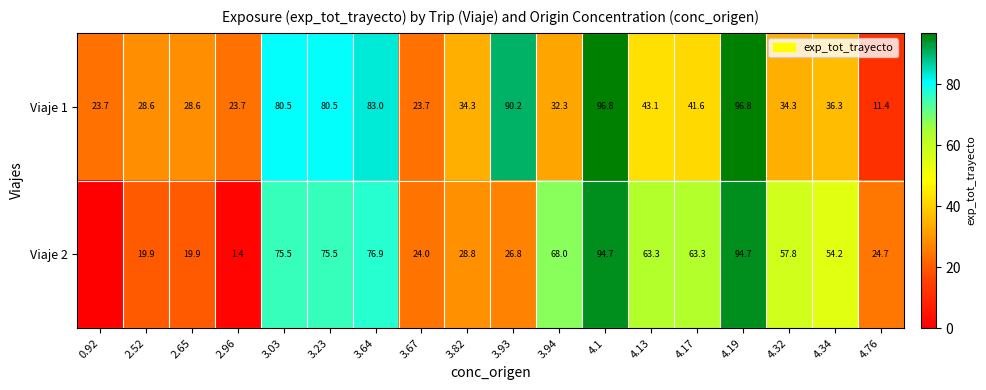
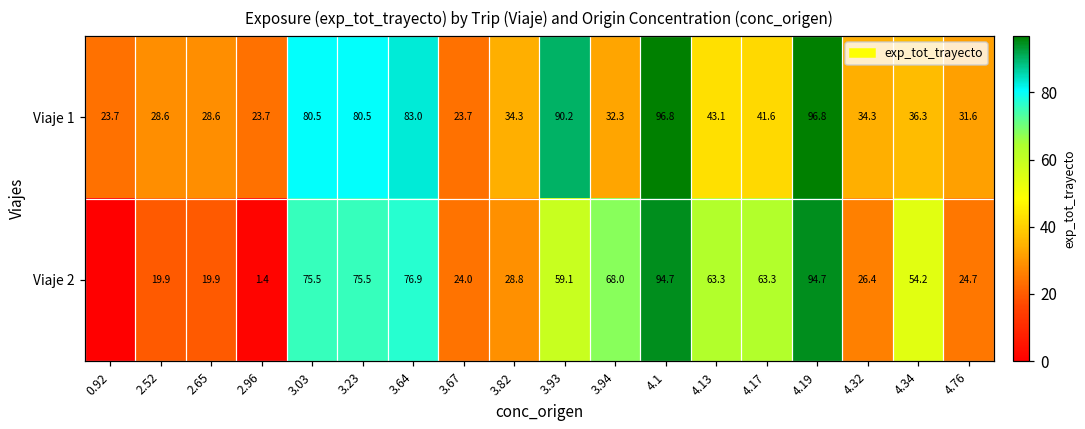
Viaje 1, 4.76: 11.4 -> 31.6
Viaje 2, 3.93: 26.8 -> 59.1
Viaje 2, 4.32: 57.8 -> 26.4
